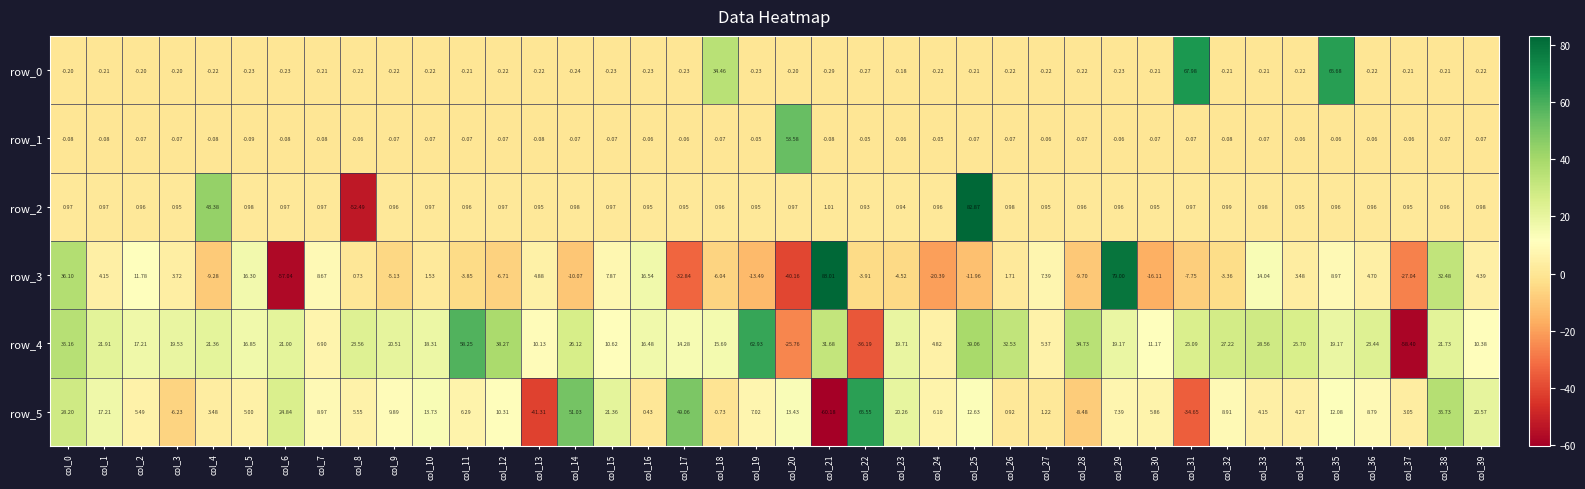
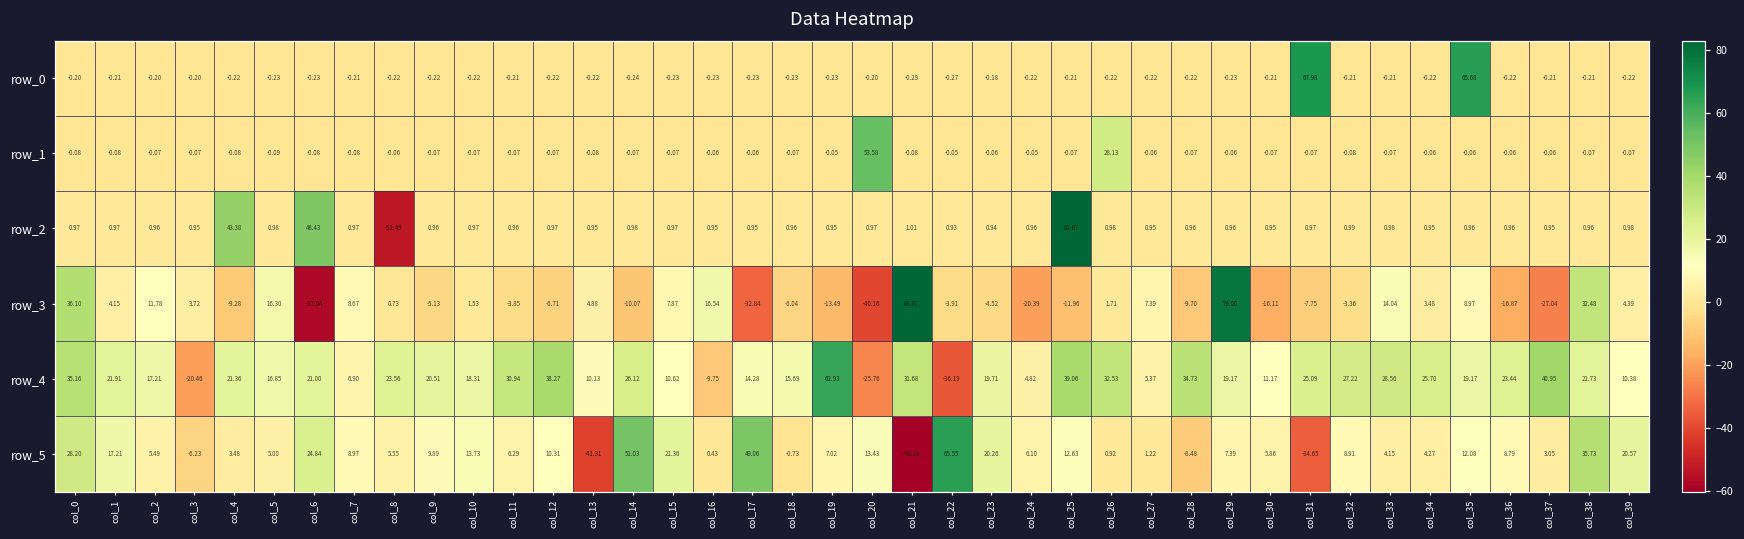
row_0, col_18: 34.46 -> -0.23
row_1, col_26: -0.07 -> 28.13
row_2, col_6: 0.97 -> 48.43
row_3, col_36: 4.70 -> -16.87
row_4, col_3: 19.53 -> -20.46
row_4, col_11: 58.25 -> 30.94
row_4, col_16: 16.48 -> -9.75
row_4, col_37: -58.40 -> 40.95
